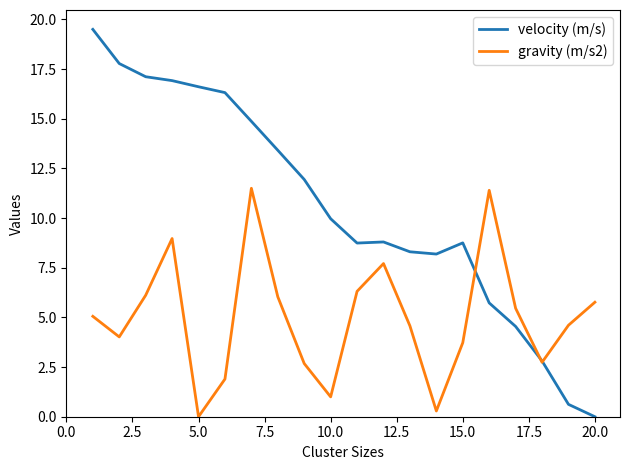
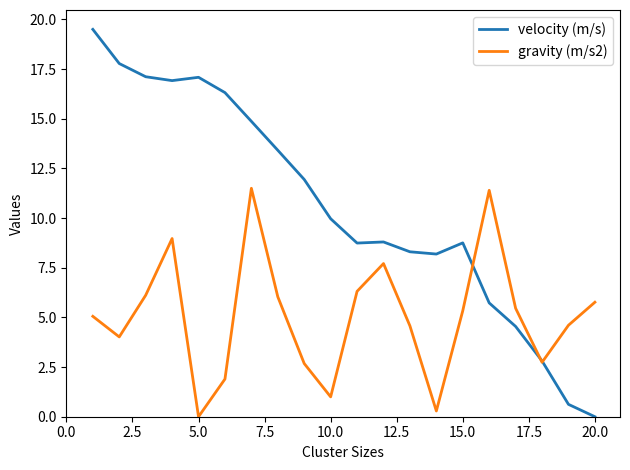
velocity (m/s), 5.0: 16.6 -> 17.1
gravity (m/s2), 15.0: 3.7 -> 5.3
